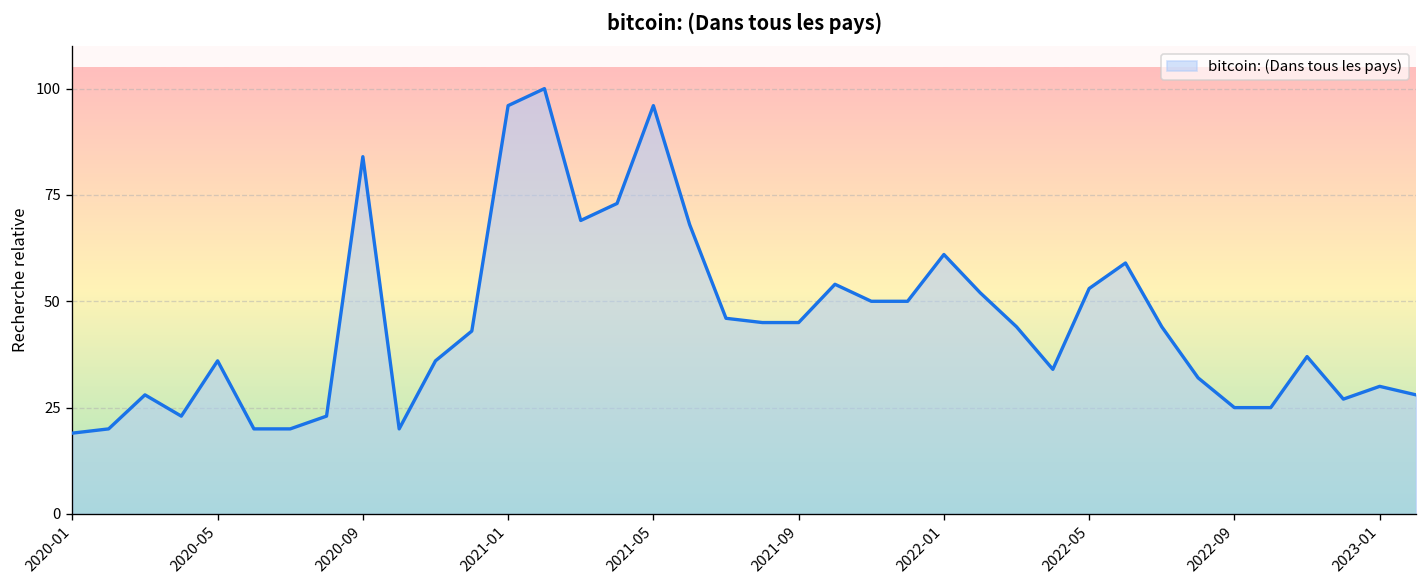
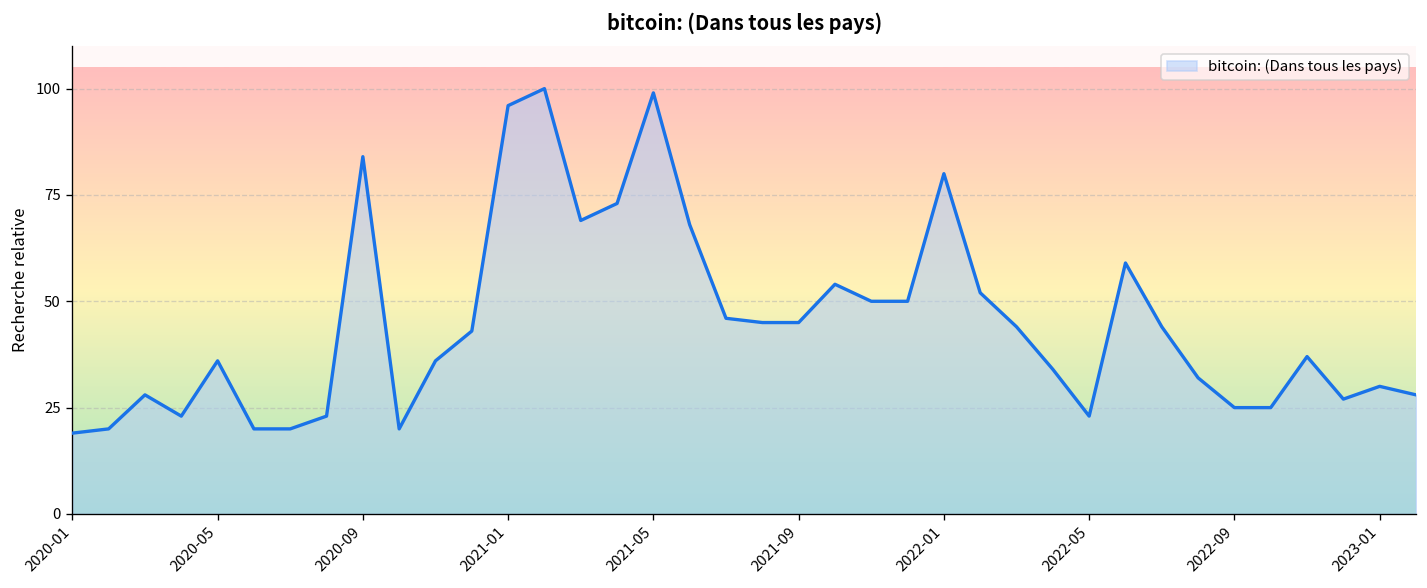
2021-05: 96 -> 99
2022-01: 61 -> 80
2022-05: 53 -> 23
